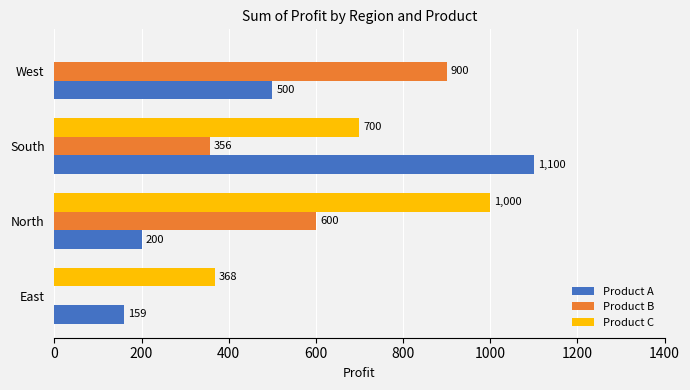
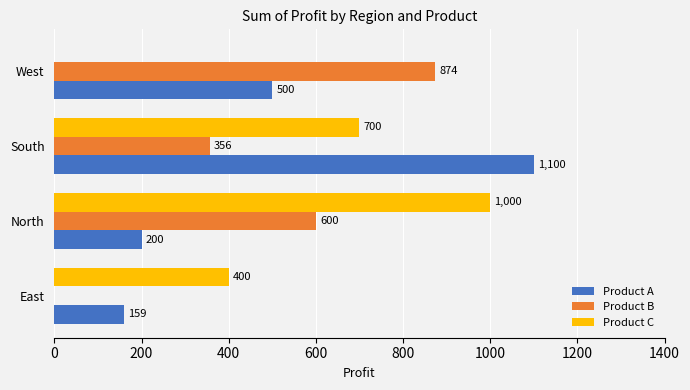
Product B, West: 900 -> 874
Product C, East: 368 -> 400
